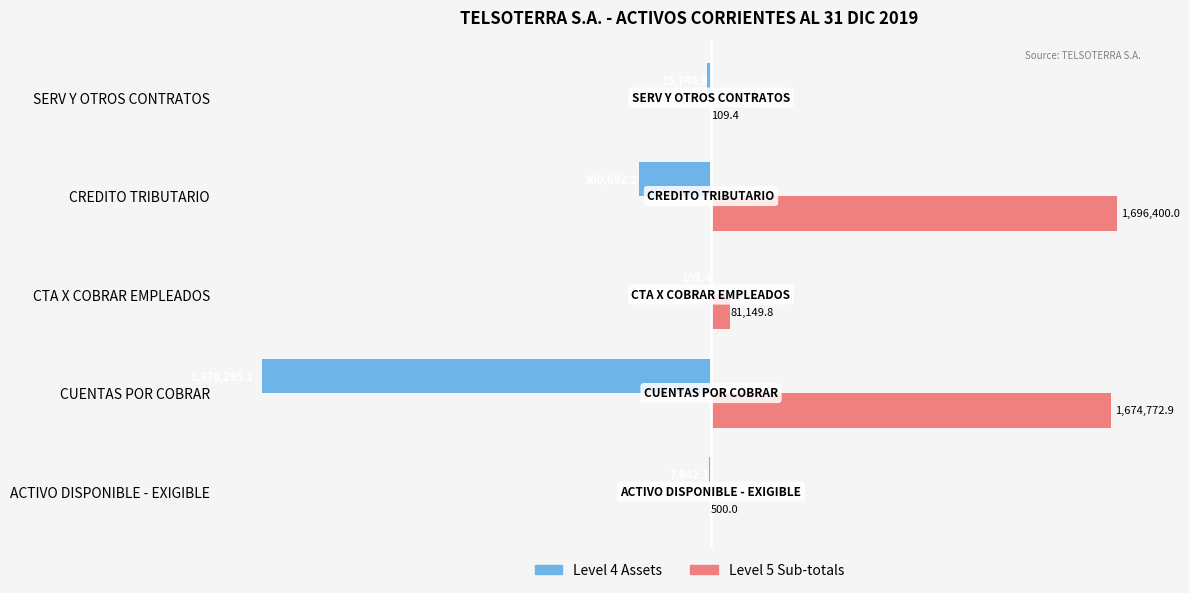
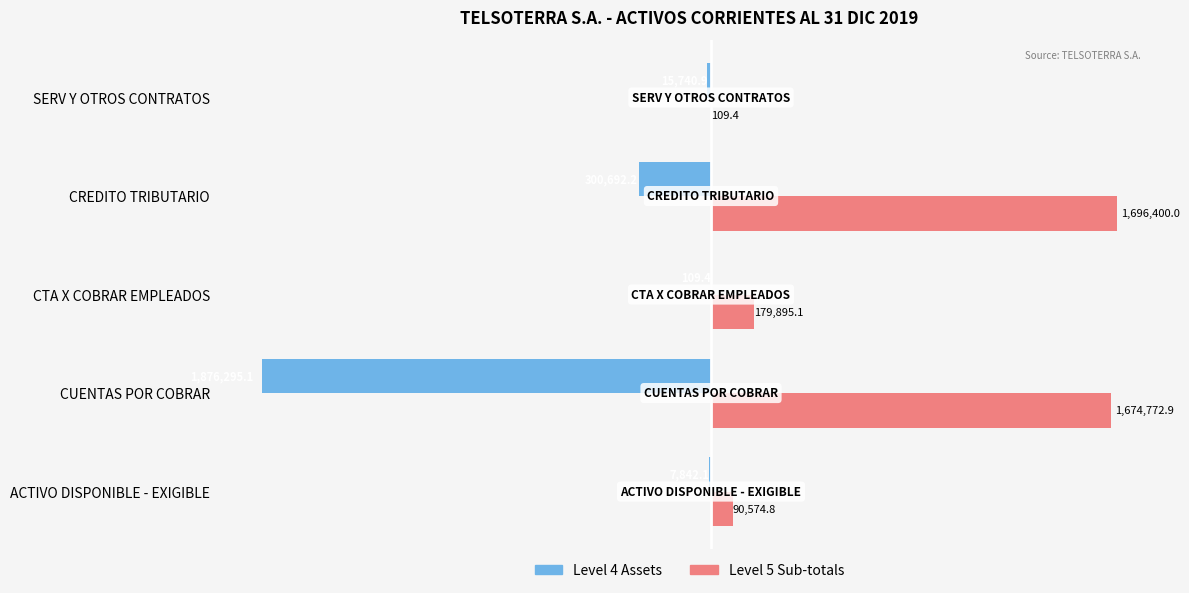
Level 5 Sub-totals, CTA X COBRAR EMPLEADOS: 81,149.8 -> 179,895.1
Level 5 Sub-totals, ACTIVO DISPONIBLE - EXIGIBLE: 500.0 -> 90,574.8
